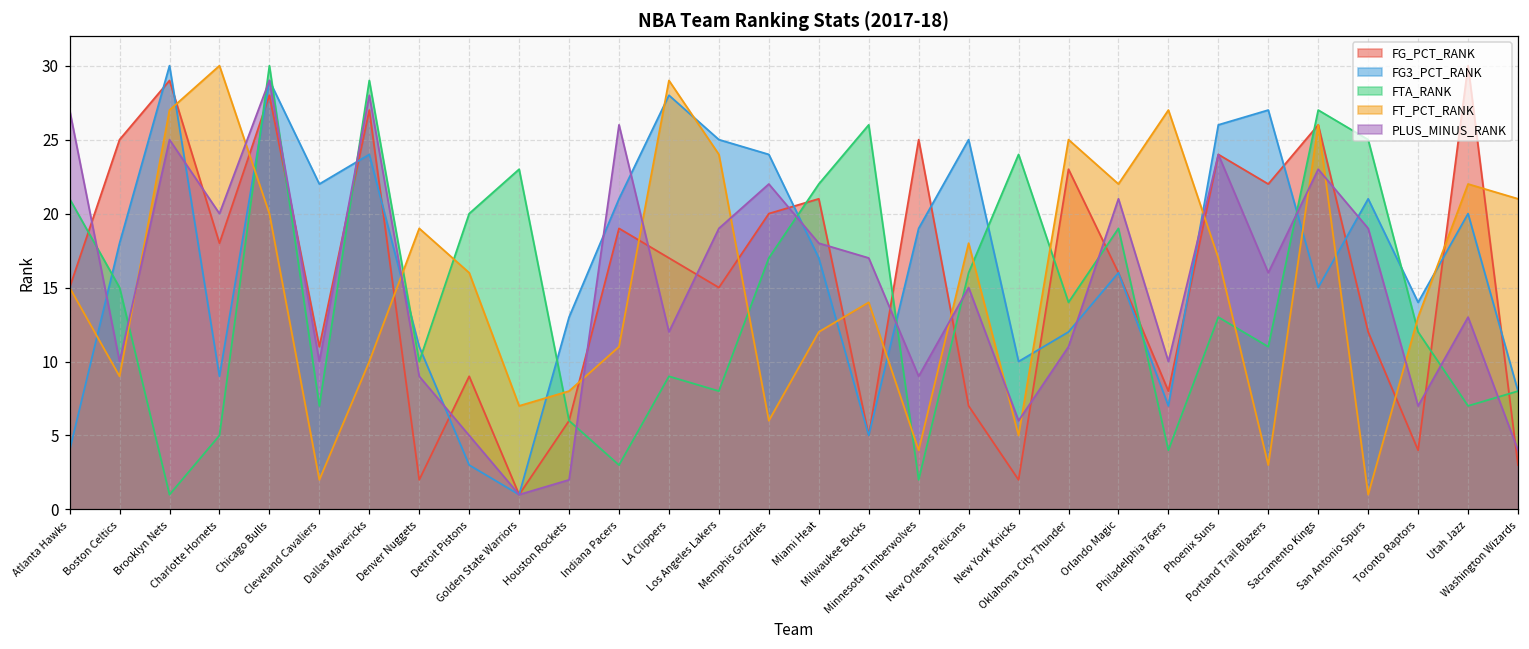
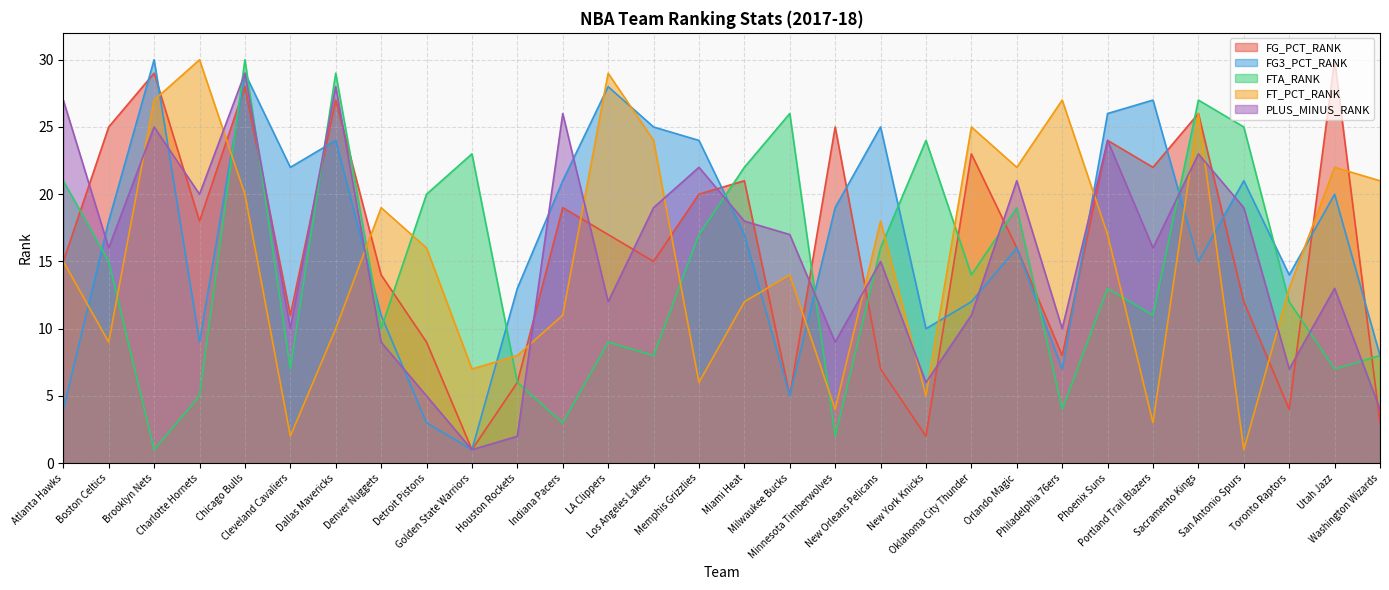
PLUS_MINUS_RANK, Boston Celtics: 10 -> 16
FG_PCT_RANK, Denver Nuggets: 2 -> 14
